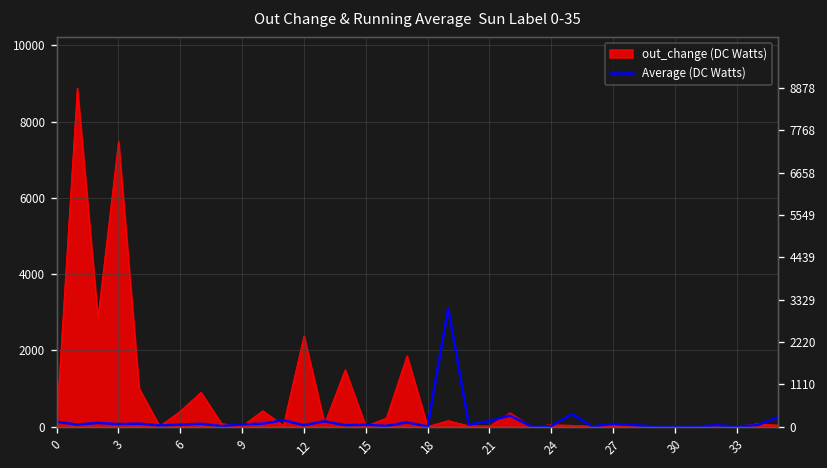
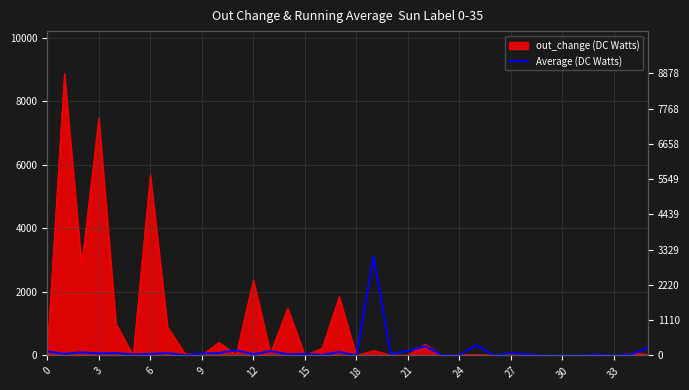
out_change (DC Watts), 6: 400 -> 5700
